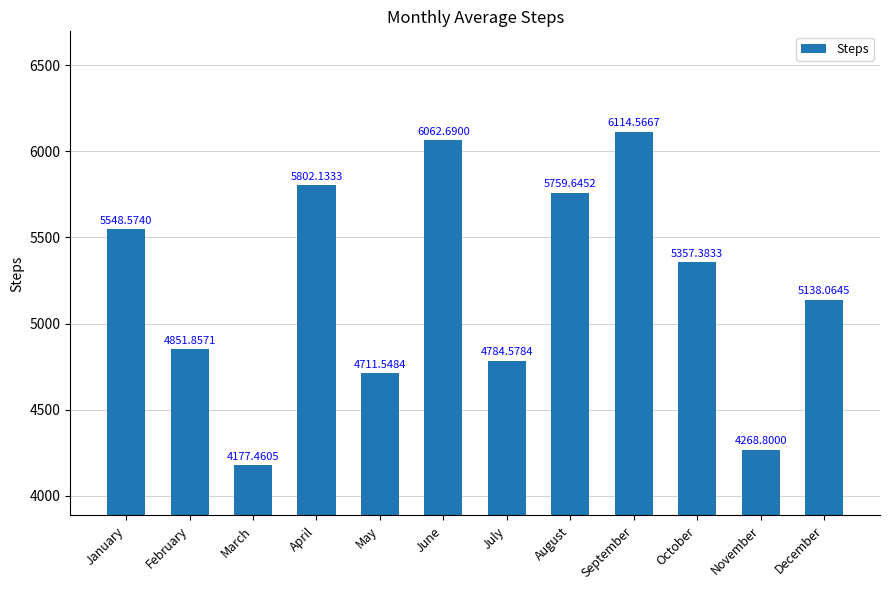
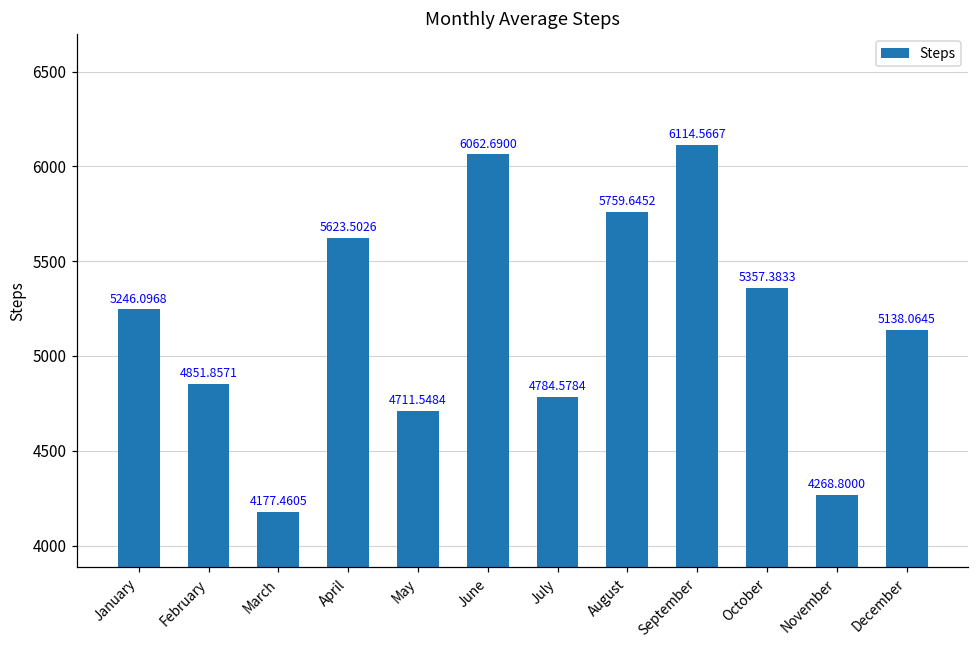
January: 5548.5740 -> 5246.0968
April: 5802.1333 -> 5623.5026
